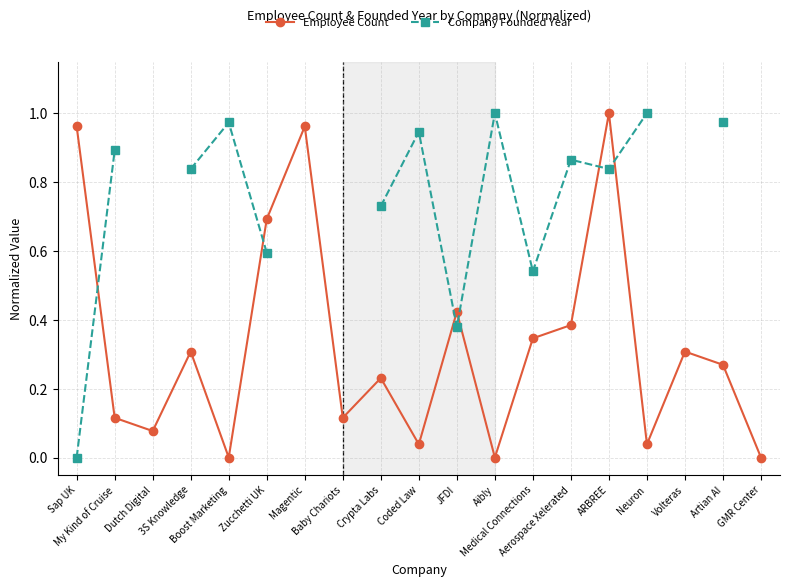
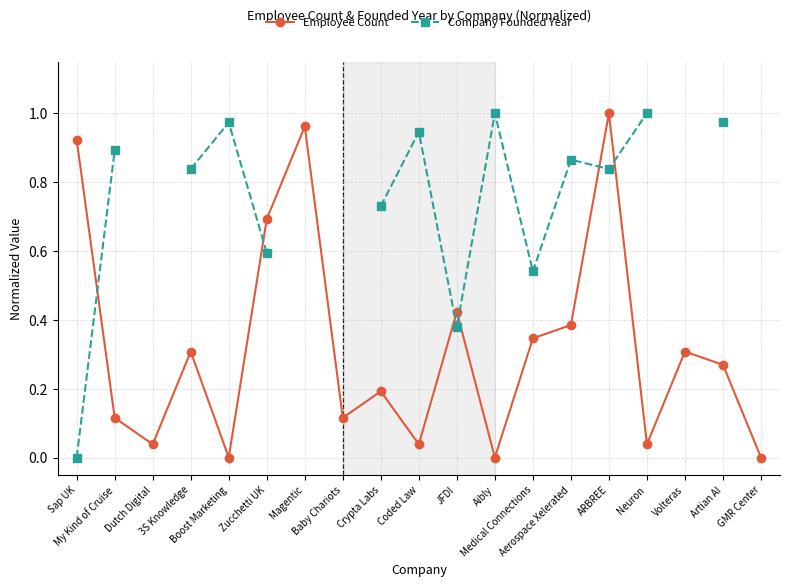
Employee Count, Sap UK: 0.96 -> 0.92
Employee Count, Dutch Digital: 0.08 -> 0.04
Employee Count, Crypta Labs: 0.23 -> 0.19
